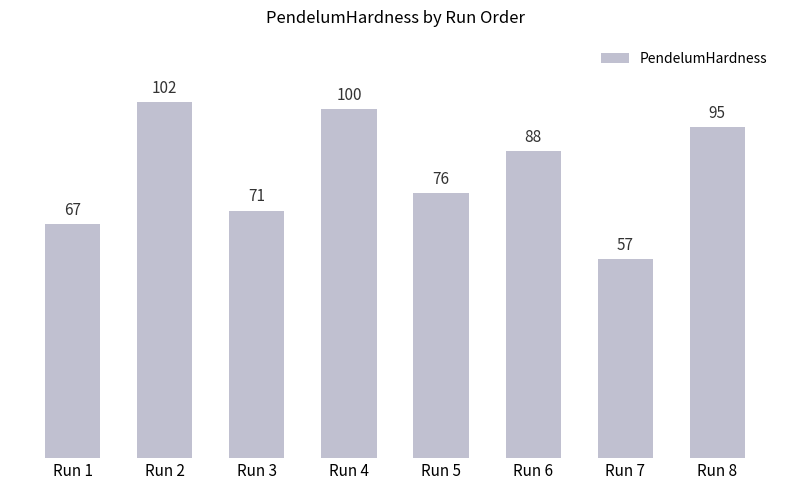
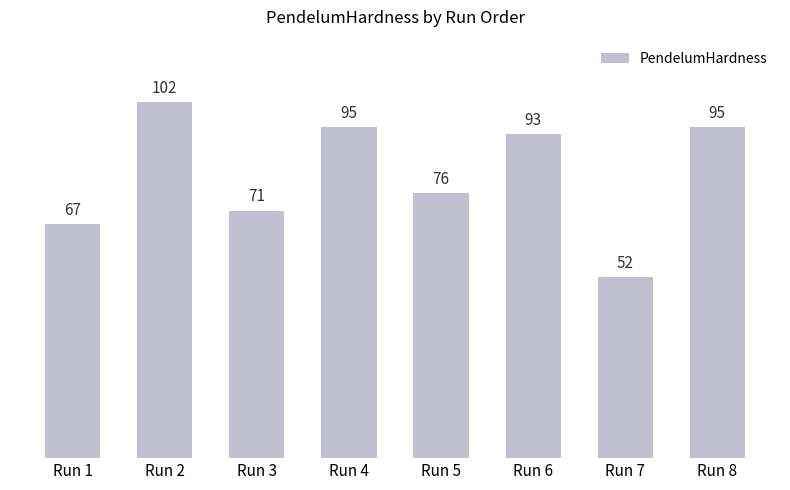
Run 4: 100 -> 95
Run 6: 88 -> 93
Run 7: 57 -> 52
